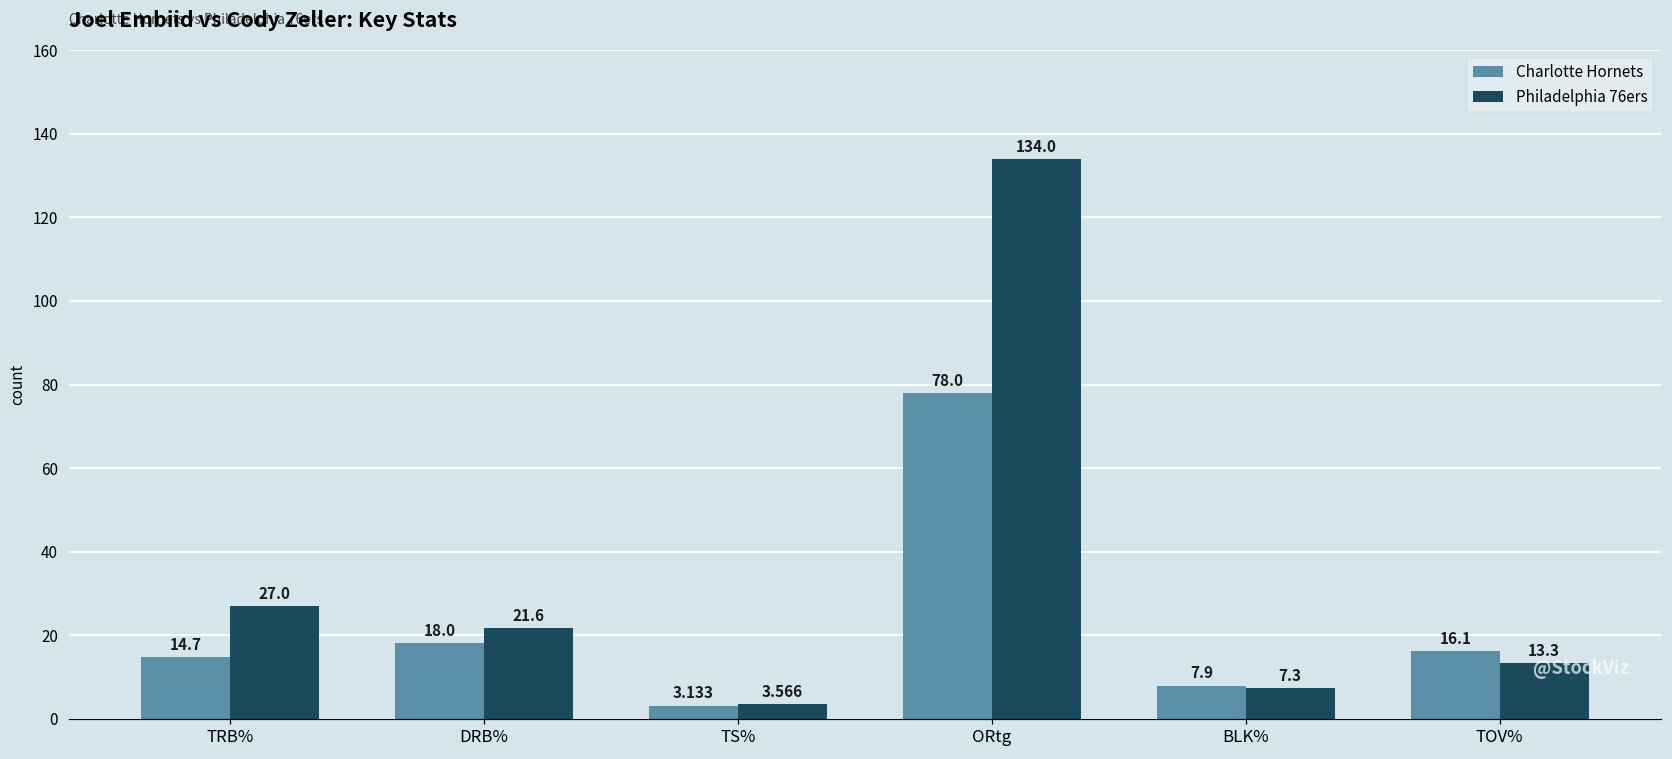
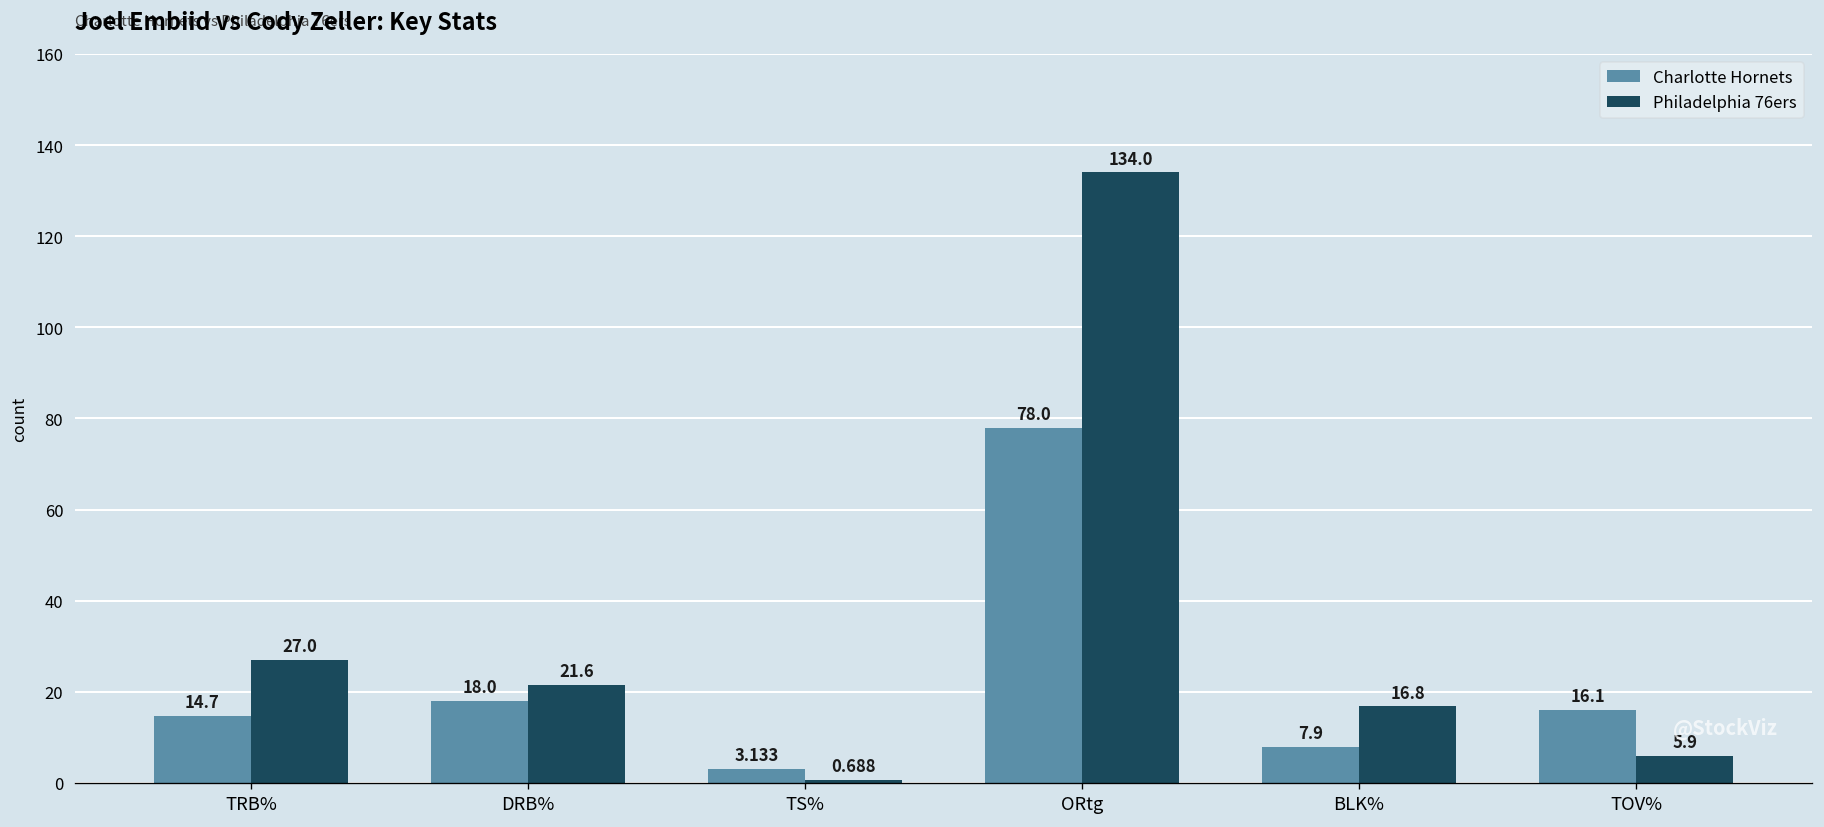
Philadelphia 76ers, TS%: 3.566 -> 0.688
Philadelphia 76ers, BLK%: 7.3 -> 16.8
Philadelphia 76ers, TOV%: 13.3 -> 5.9
